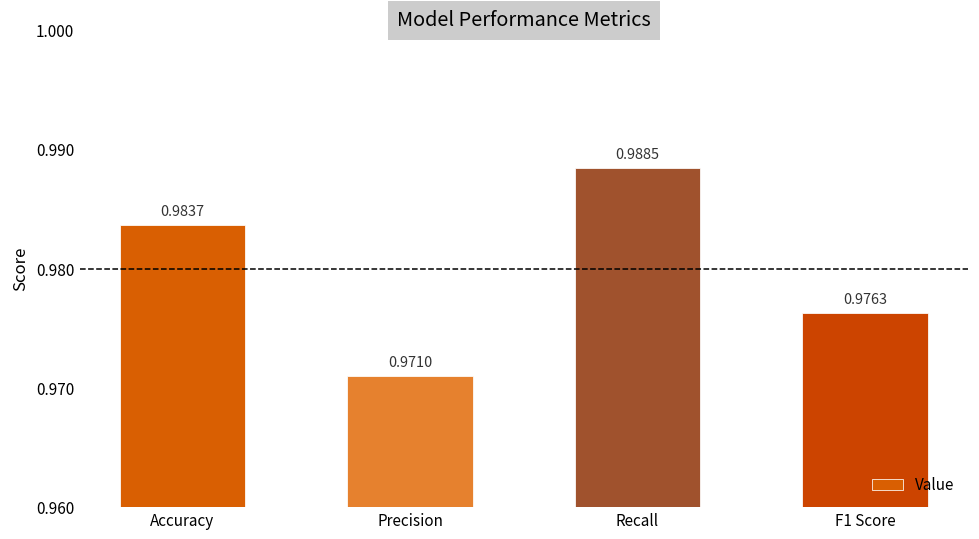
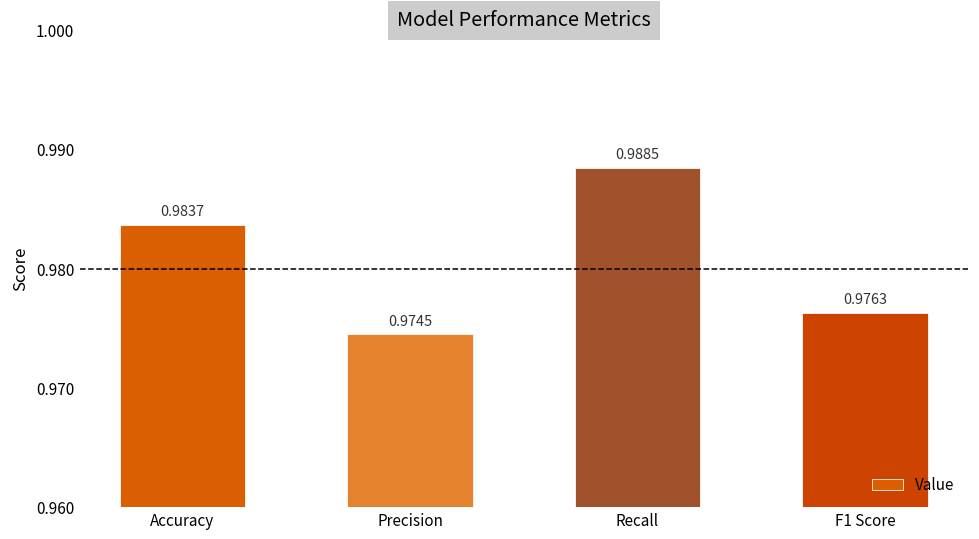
Precision: 0.9710 -> 0.9745
